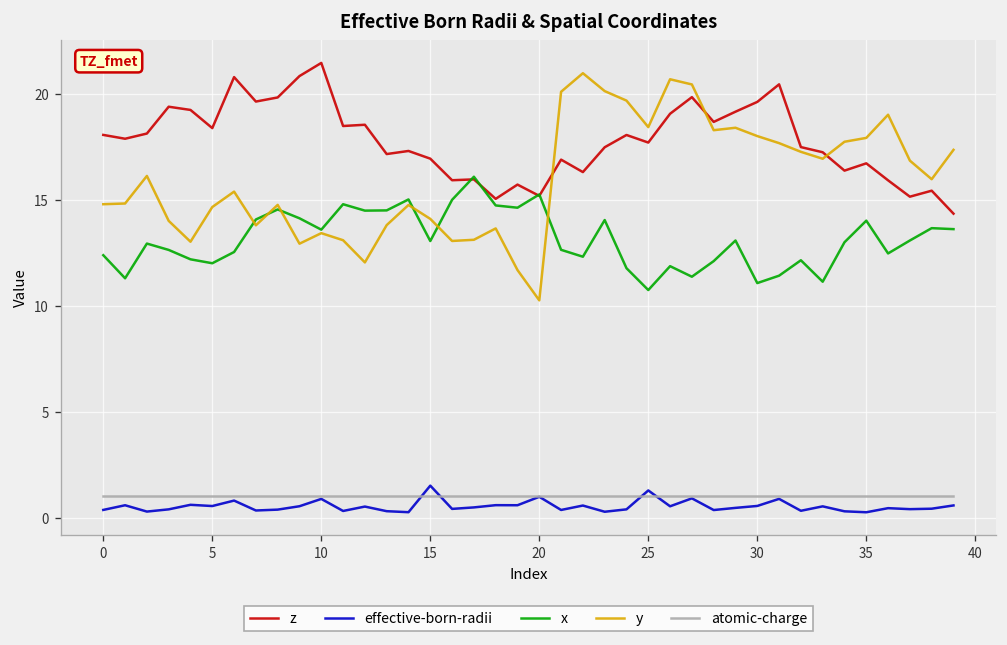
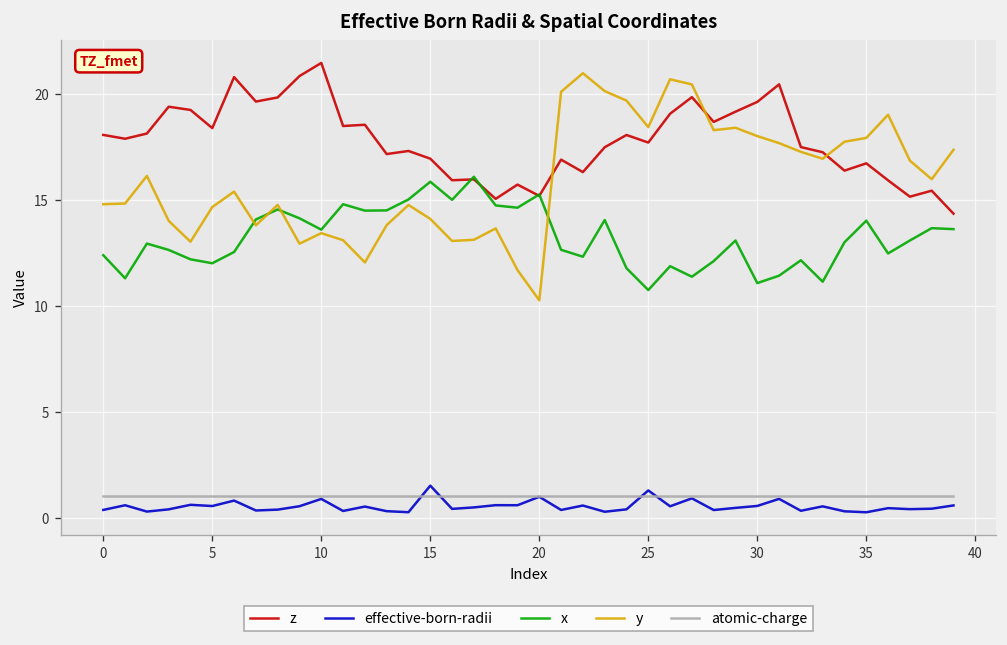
x, 15: 13.1 -> 15.9
